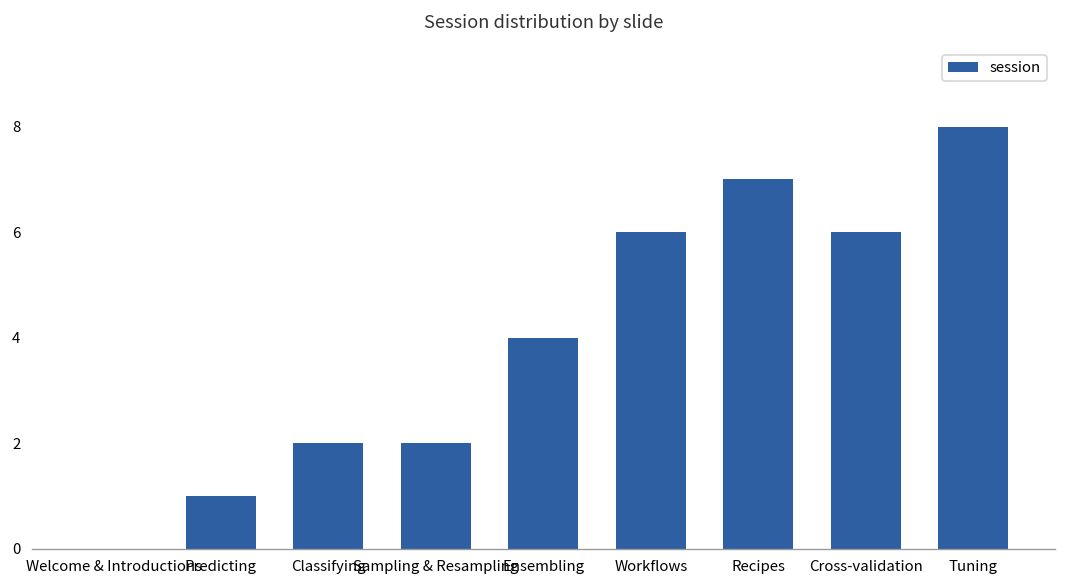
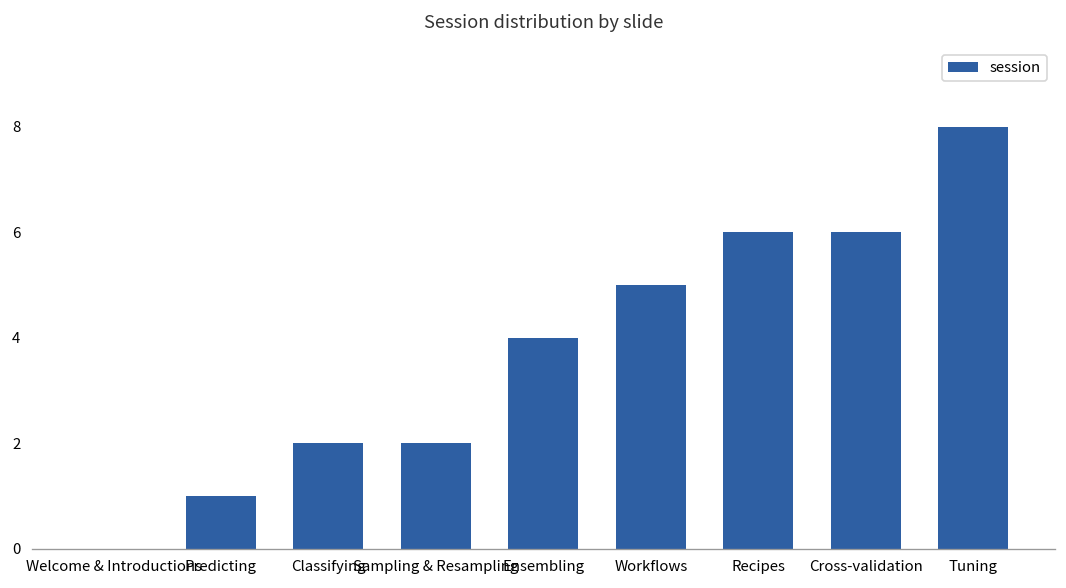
Workflows: 6 -> 5
Recipes: 7 -> 6
